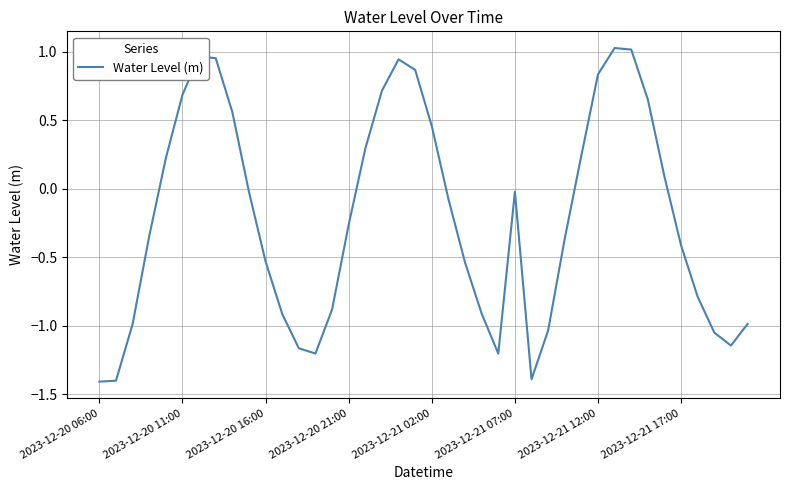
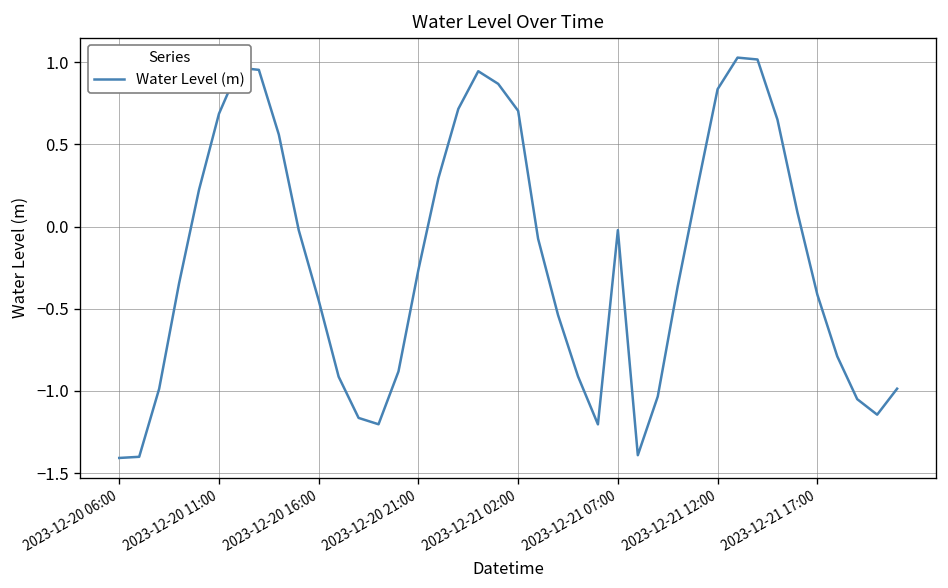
2023-12-20 16:00: -0.53 -> -0.45
2023-12-21 02:00: 0.46 -> 0.70
